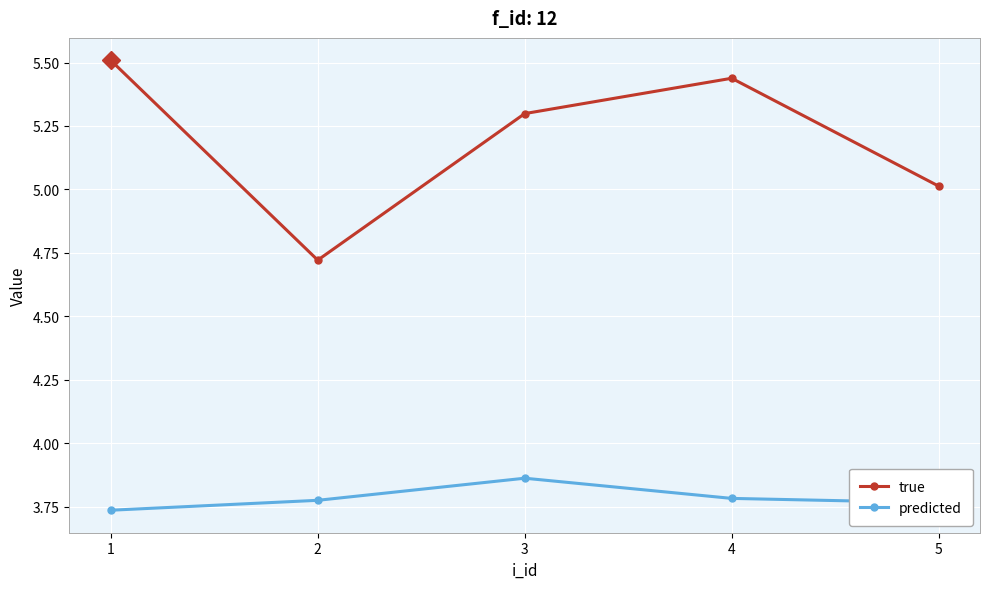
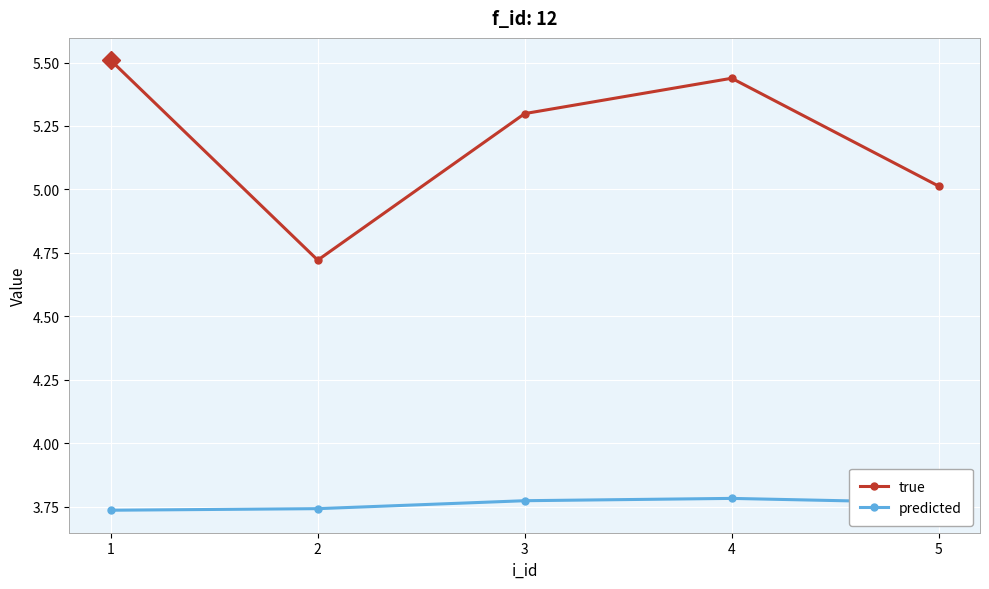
predicted, 2: 3.78 -> 3.74
predicted, 3: 3.86 -> 3.77
